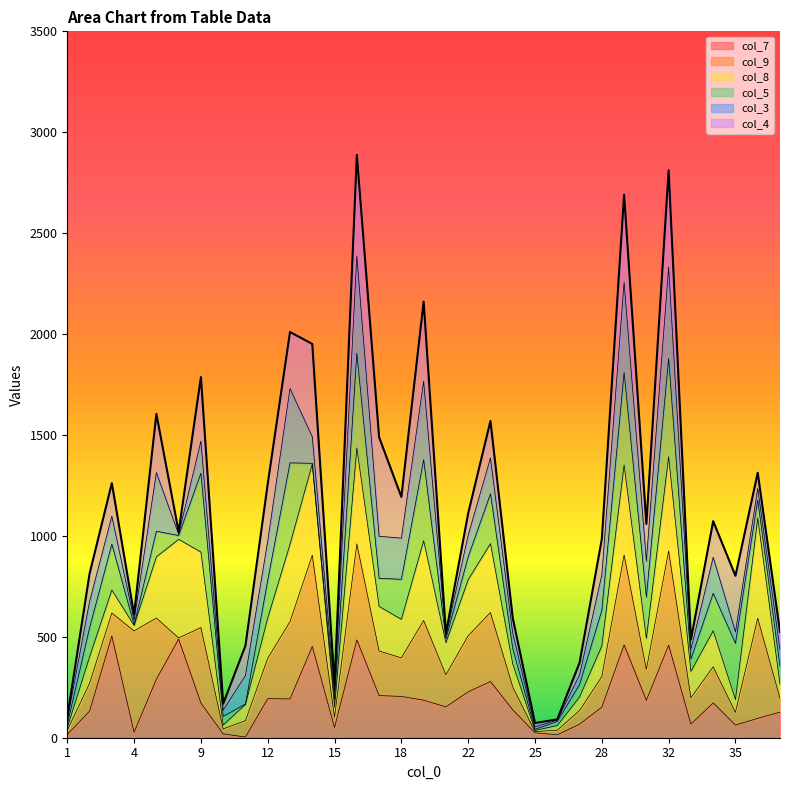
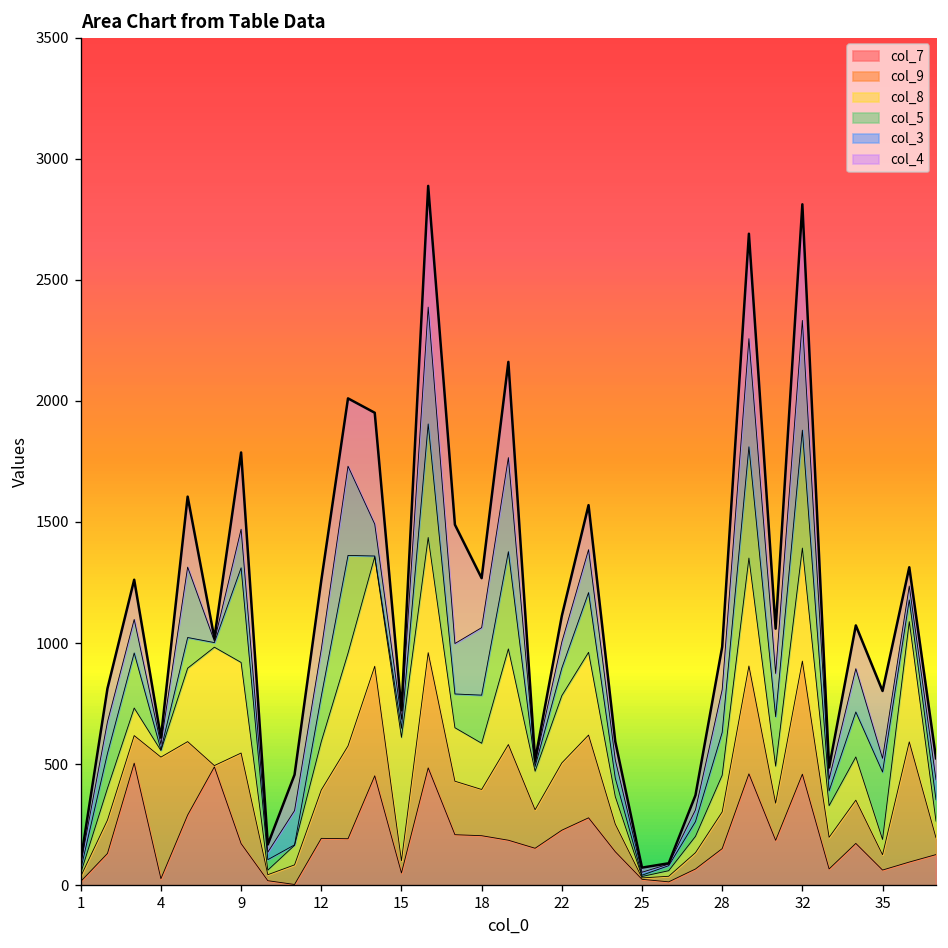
col_8, 15: 50 -> 510
col_3, 18: 200 -> 280
